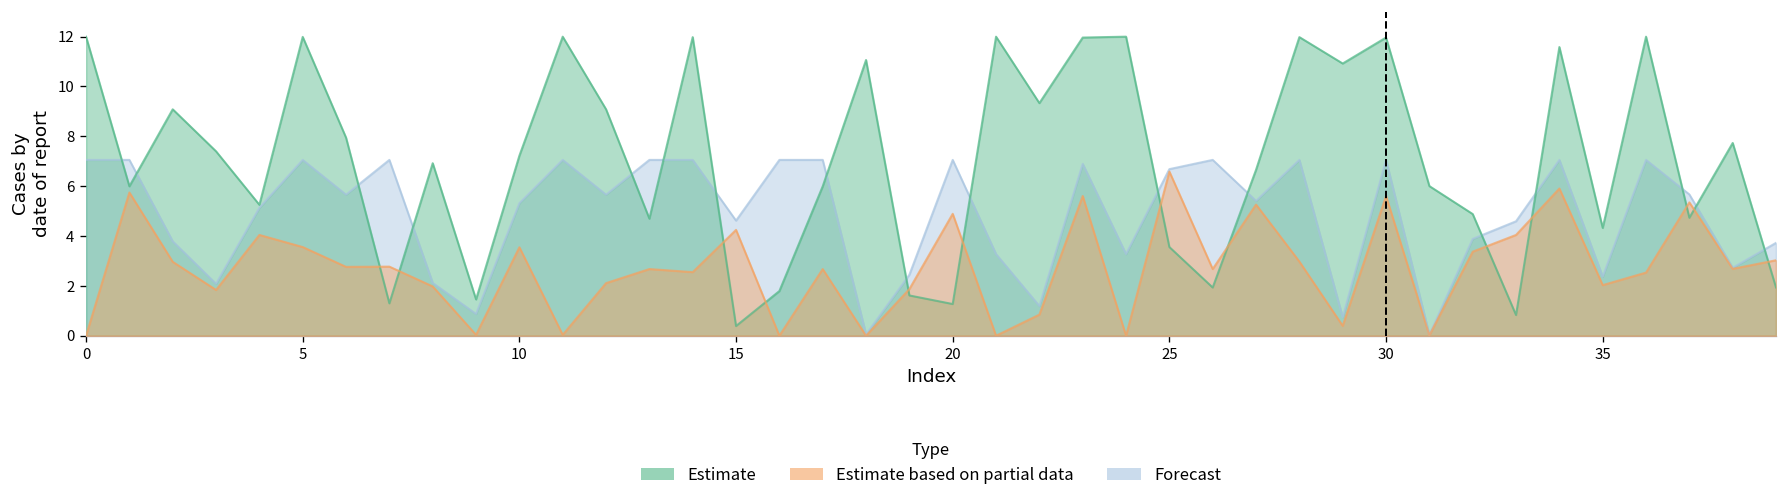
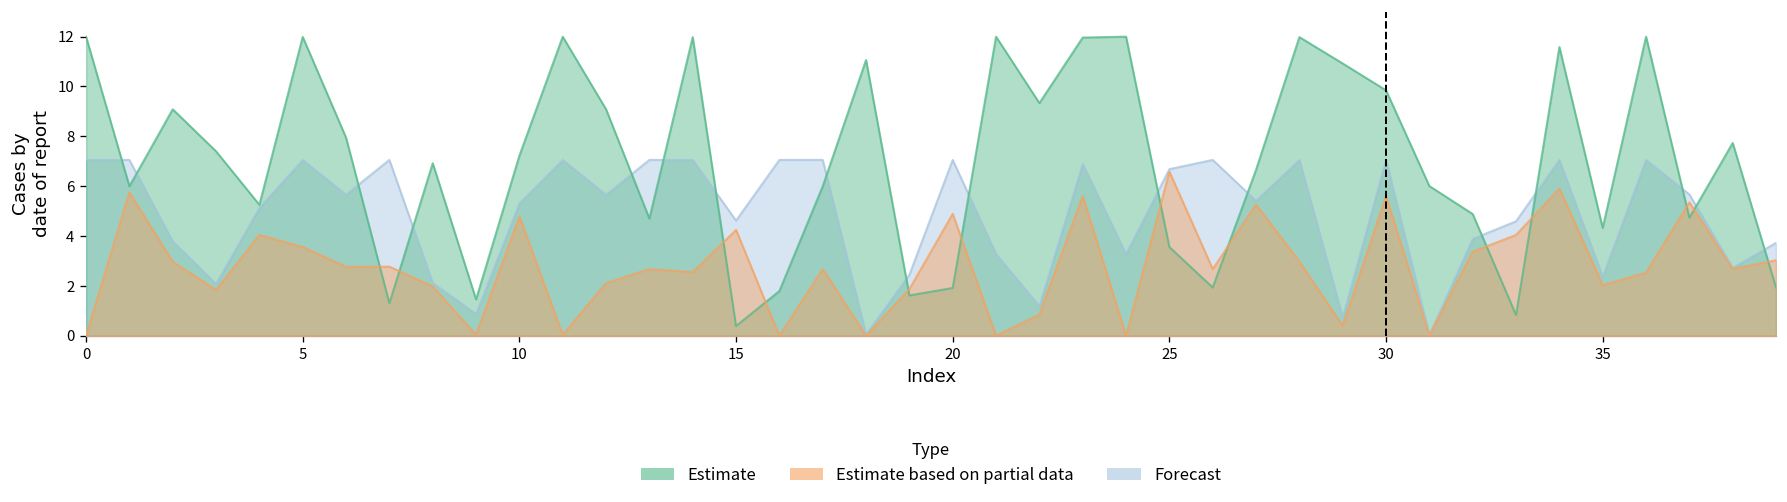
Estimate based on partial data, 10: 3.5 -> 4.8
Estimate, 20: 1.3 -> 1.9
Estimate, 30: 12.0 -> 9.8
